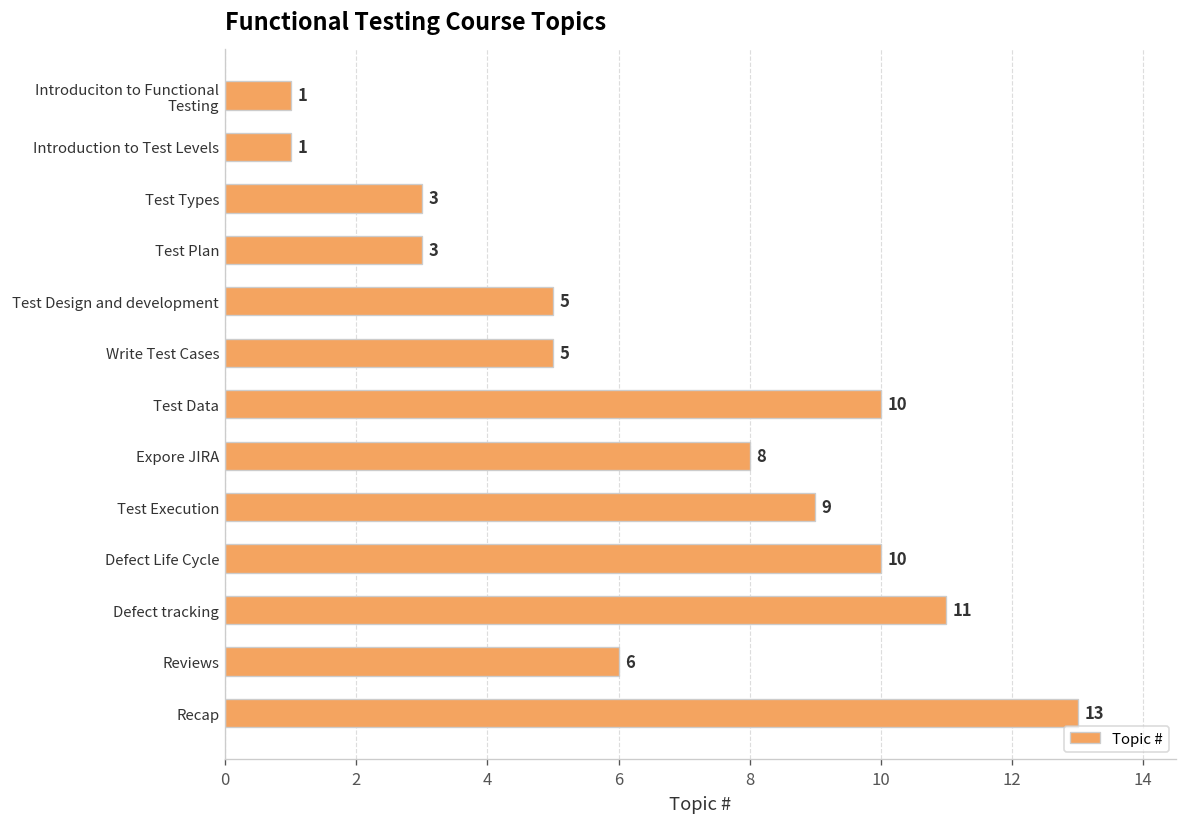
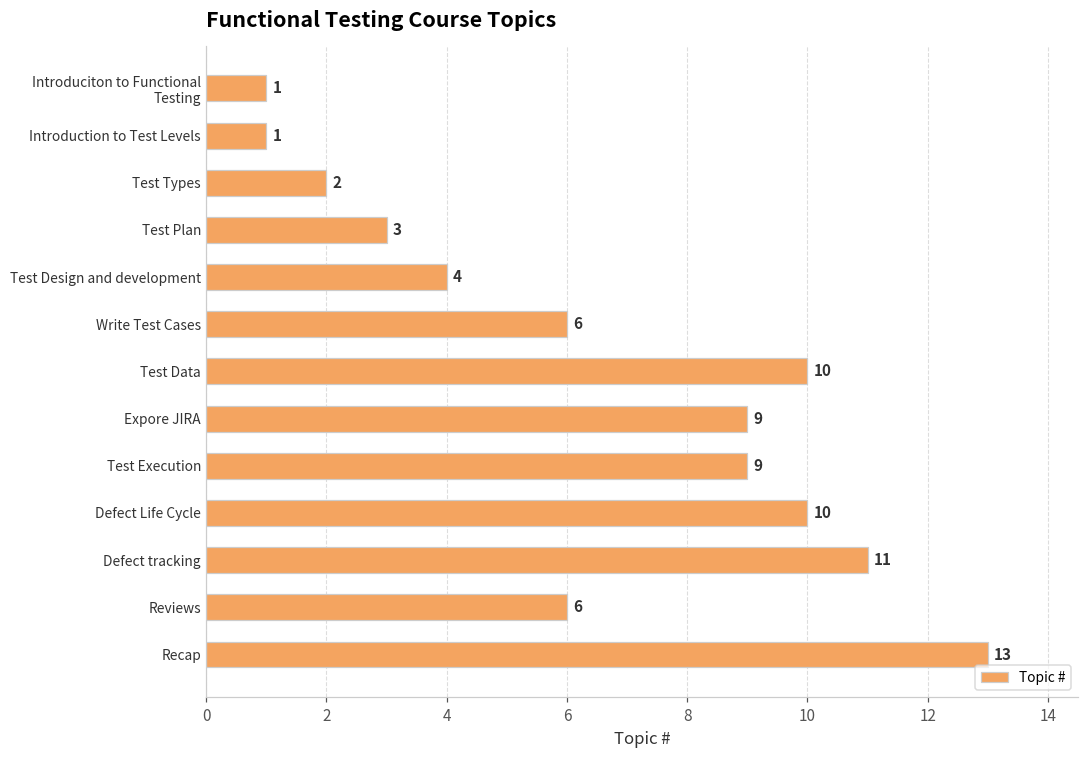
Test Types: 3 -> 2
Test Design and development: 5 -> 4
Write Test Cases: 5 -> 6
Expore JIRA: 8 -> 9
